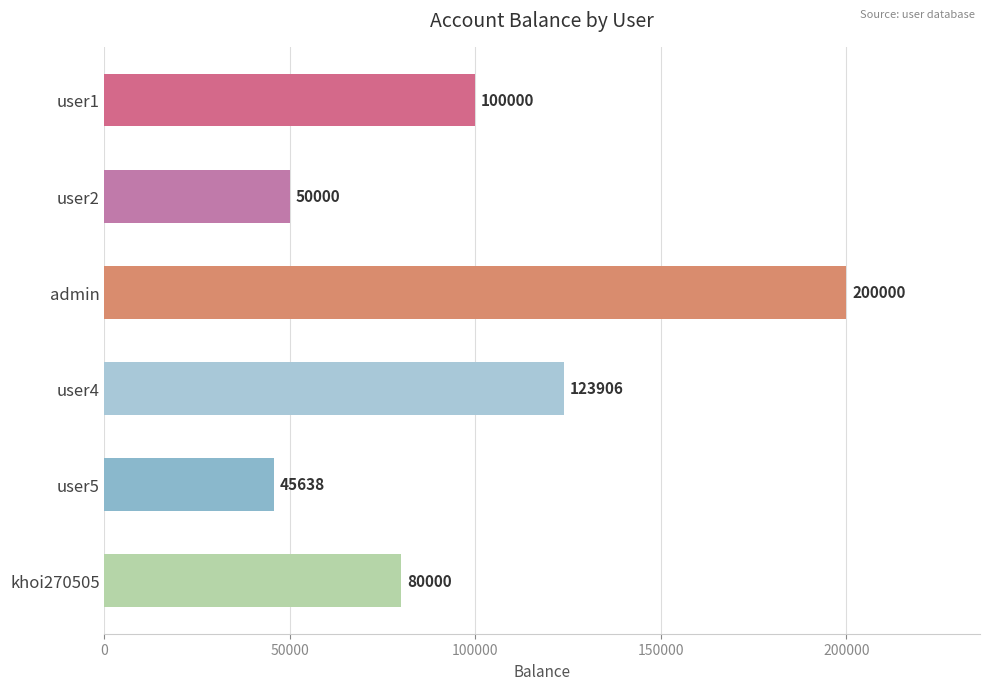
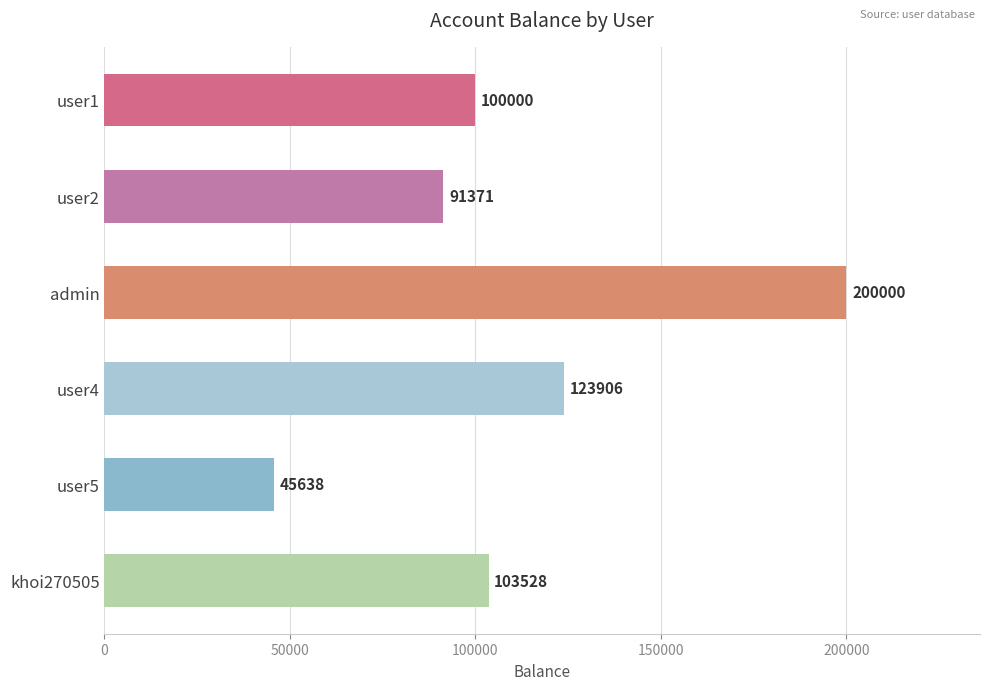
user2: 50000 -> 91371
khoi270505: 80000 -> 103528
